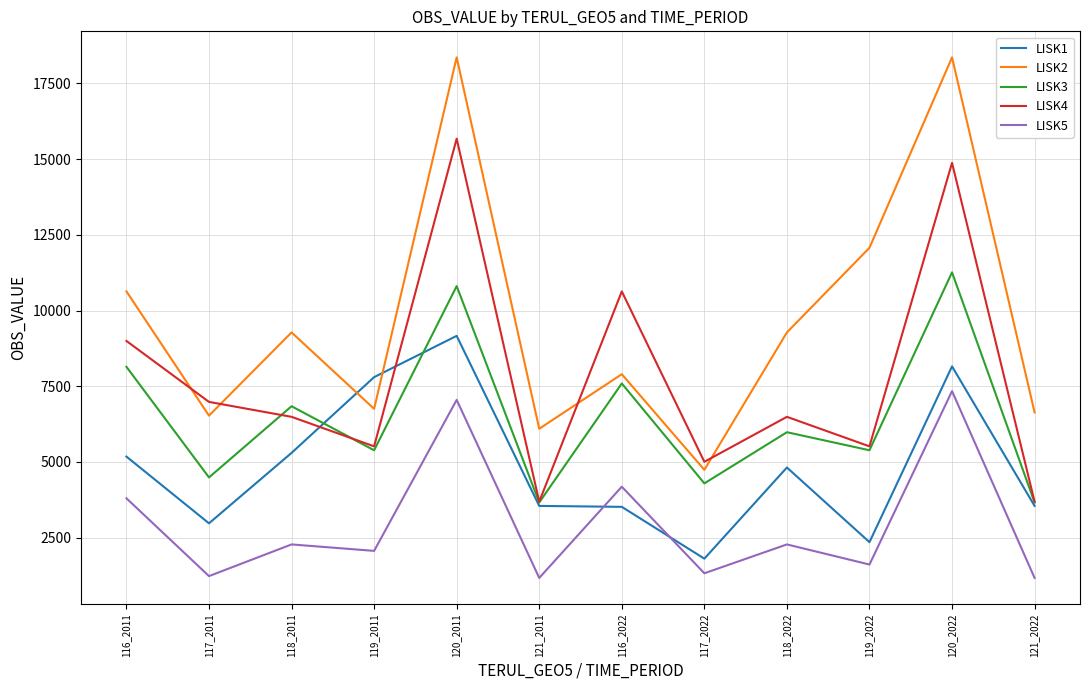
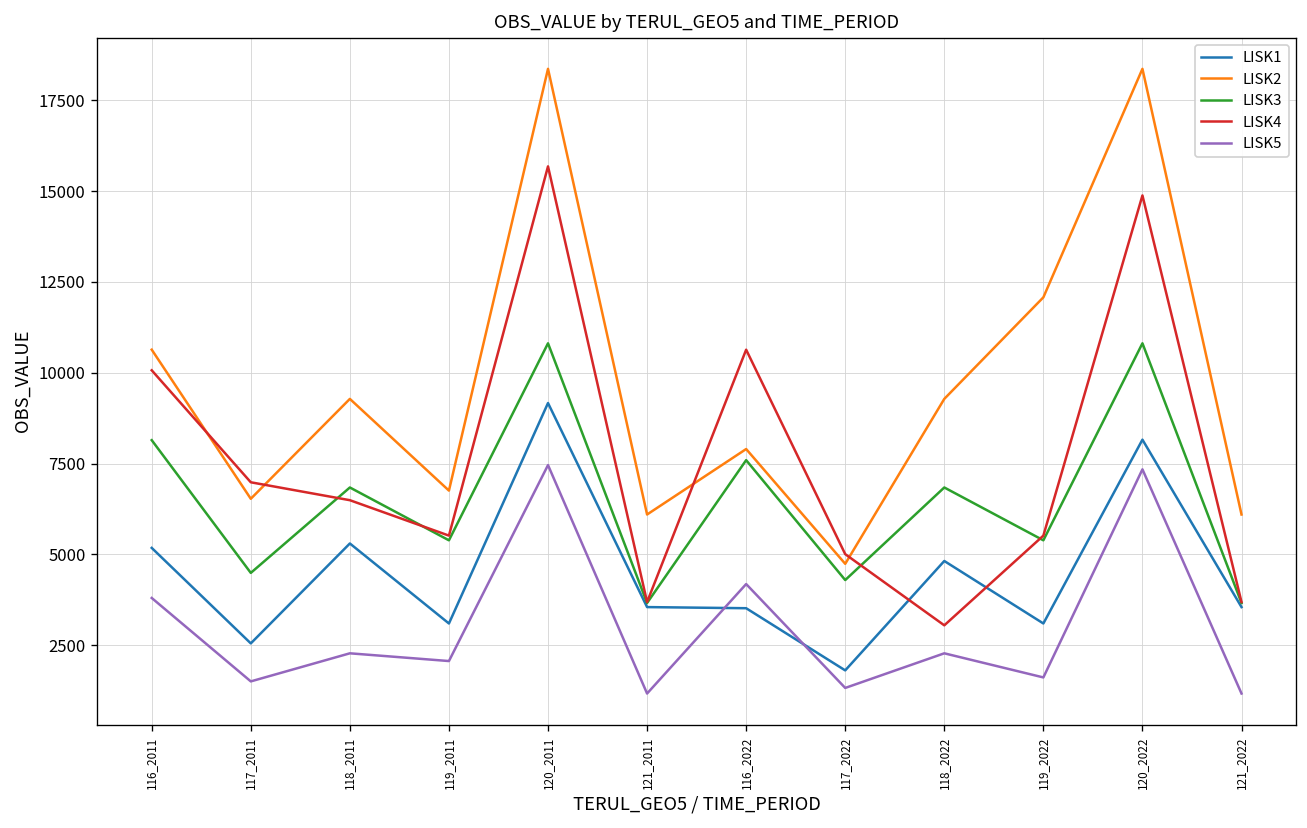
LISK4, 116_2011: 9000 -> 10100
LISK1, 117_2011: 3000 -> 2600
LISK5, 117_2011: 1200 -> 1500
LISK1, 119_2011: 7800 -> 3100
LISK5, 120_2011: 7100 -> 7500
LISK3, 118_2022: 6000 -> 6800
LISK4, 118_2022: 6500 -> 3000
LISK1, 119_2022: 2400 -> 3100
LISK3, 120_2022: 11300 -> 10800
LISK2, 121_2022: 6600 -> 6100
